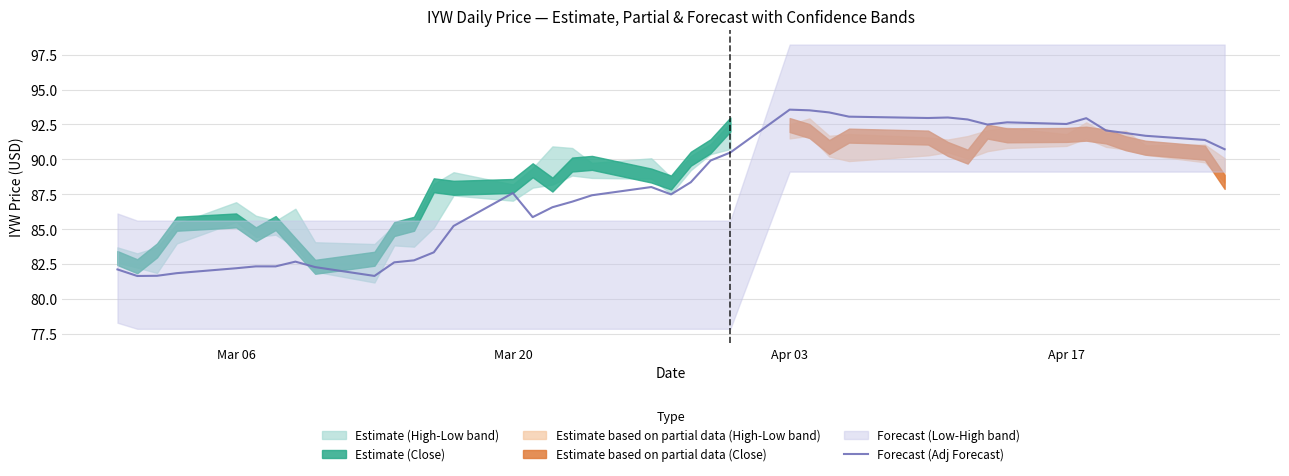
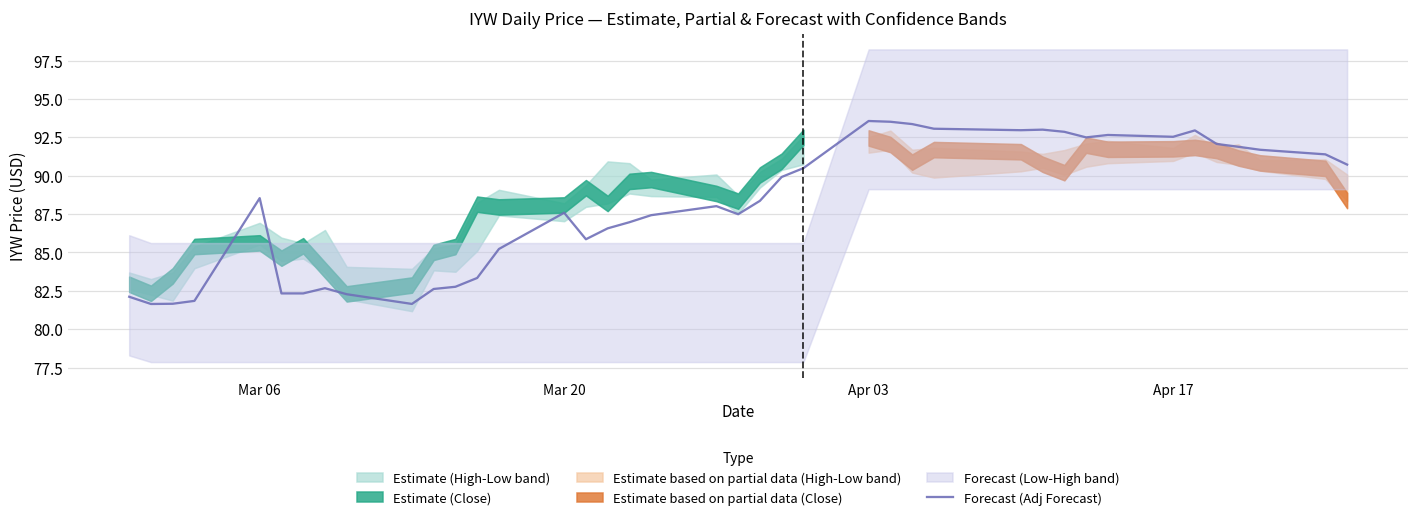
Forecast (Adj Forecast), Mar 06: 82.2 -> 88.5
